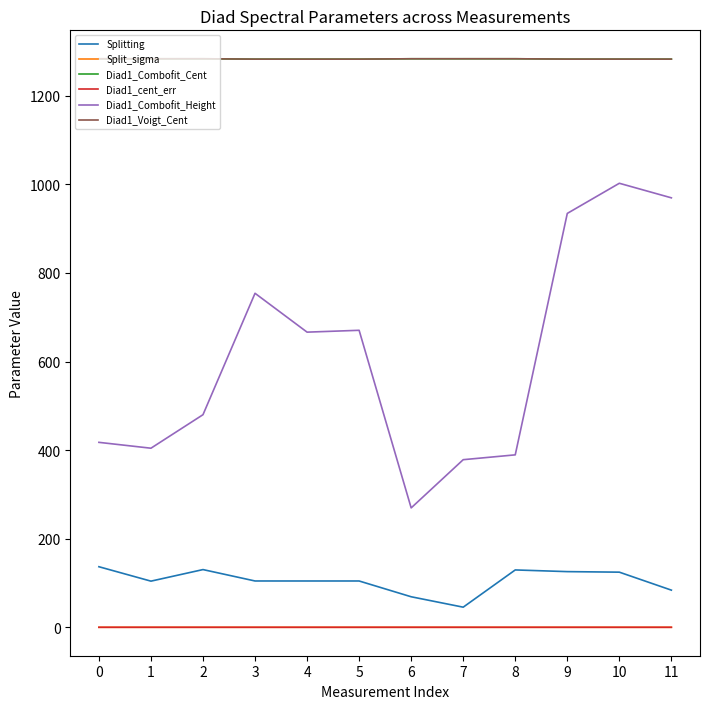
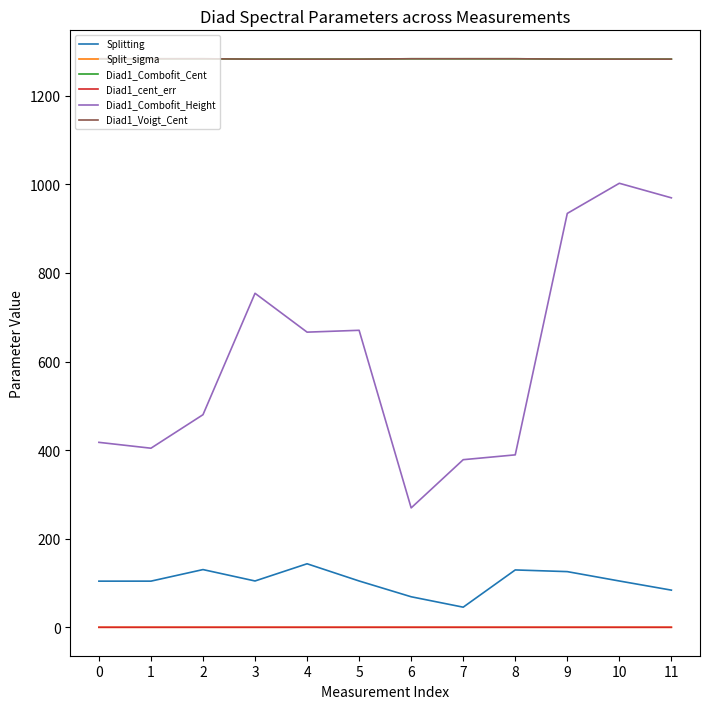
Splitting, 0: 140 -> 100
Splitting, 4: 100 -> 140
Splitting, 10: 120 -> 100
